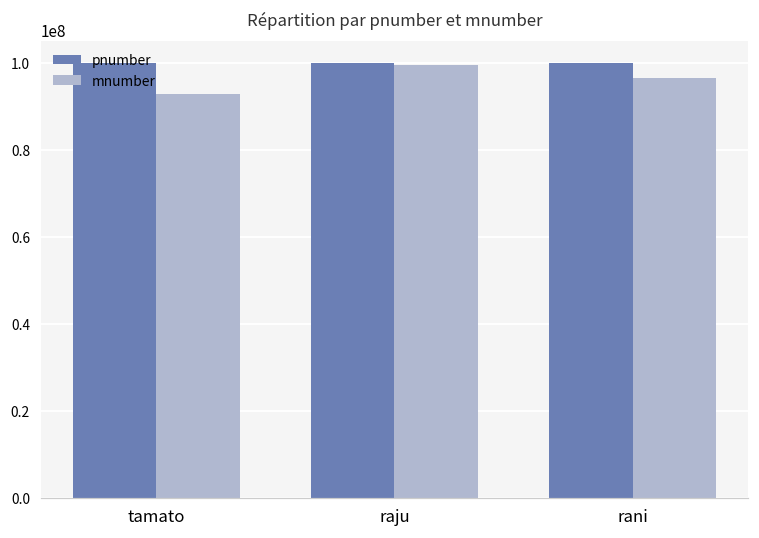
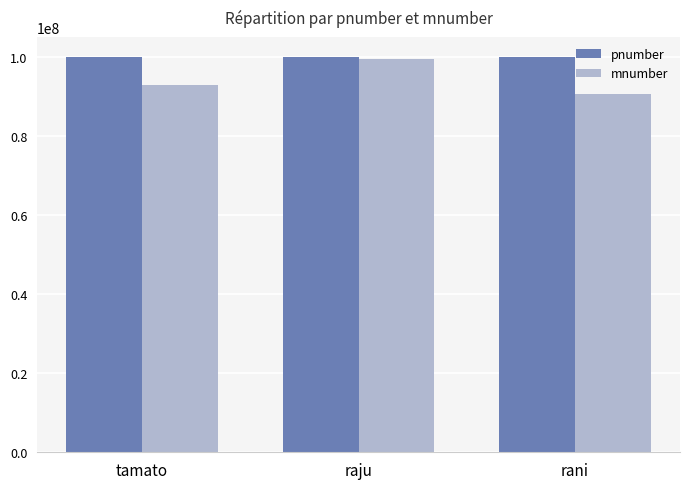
mnumber, rani: 97000000 -> 90000000
